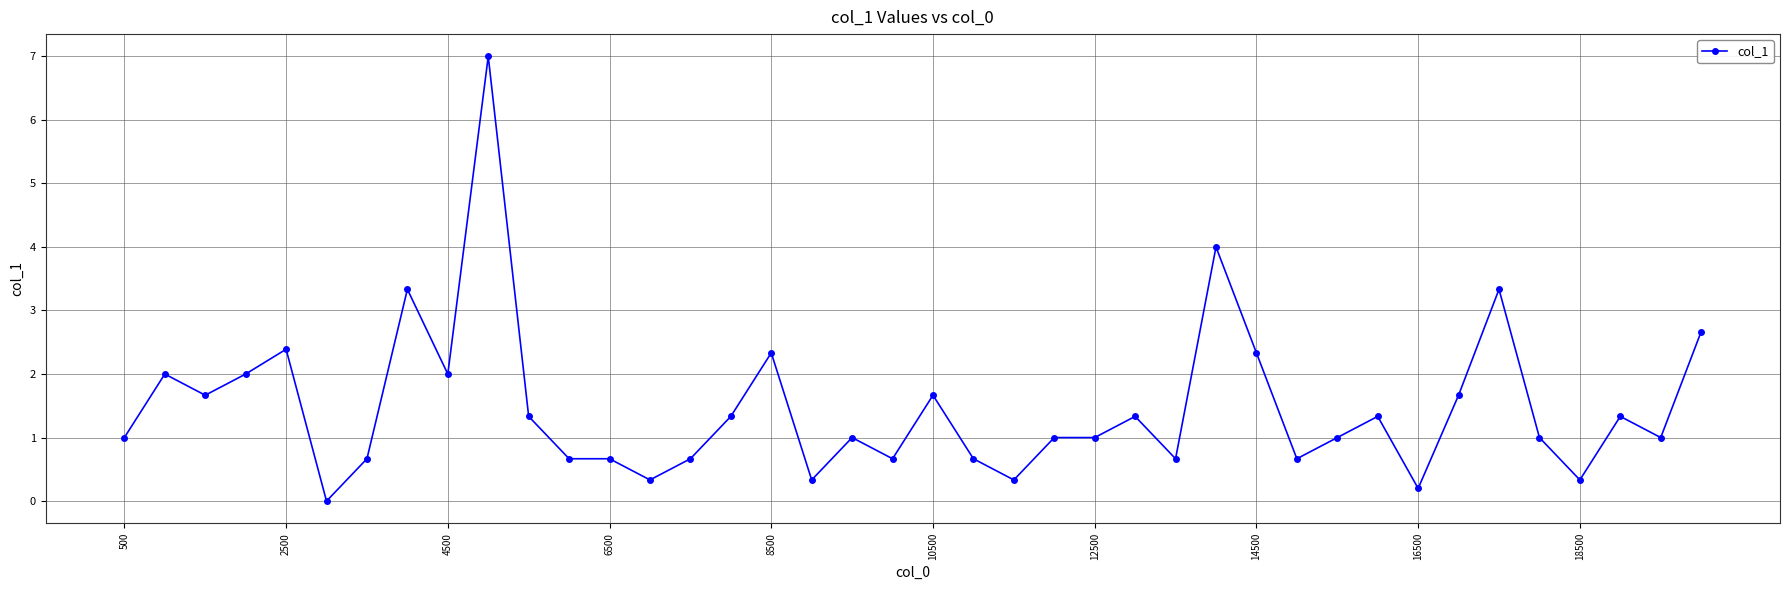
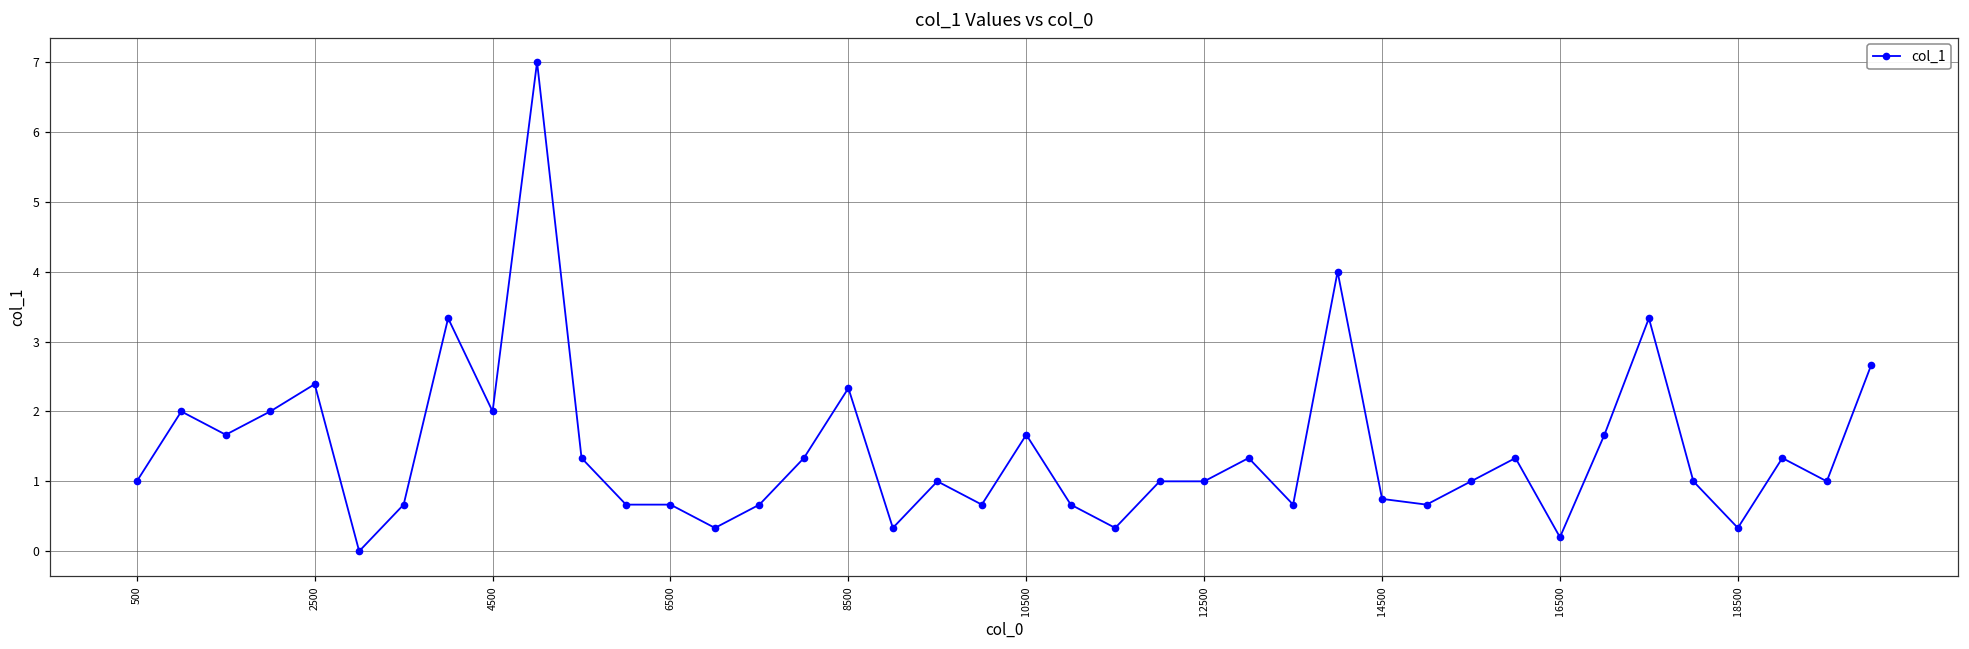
14500: 2.3 -> 0.7
